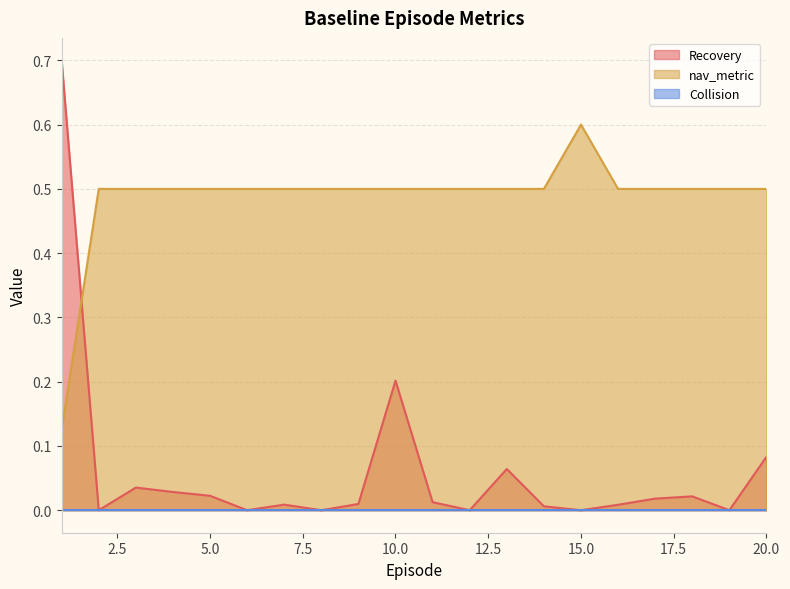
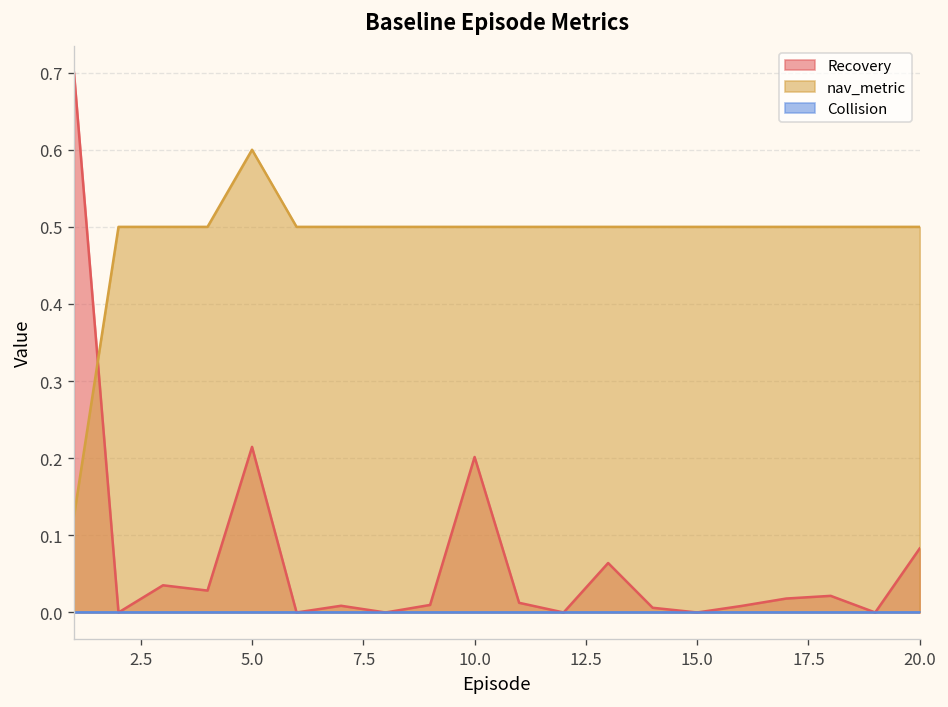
Recovery, 5.0: 0.02 -> 0.21
nav_metric, 5.0: 0.5 -> 0.6
nav_metric, 15.0: 0.6 -> 0.5
